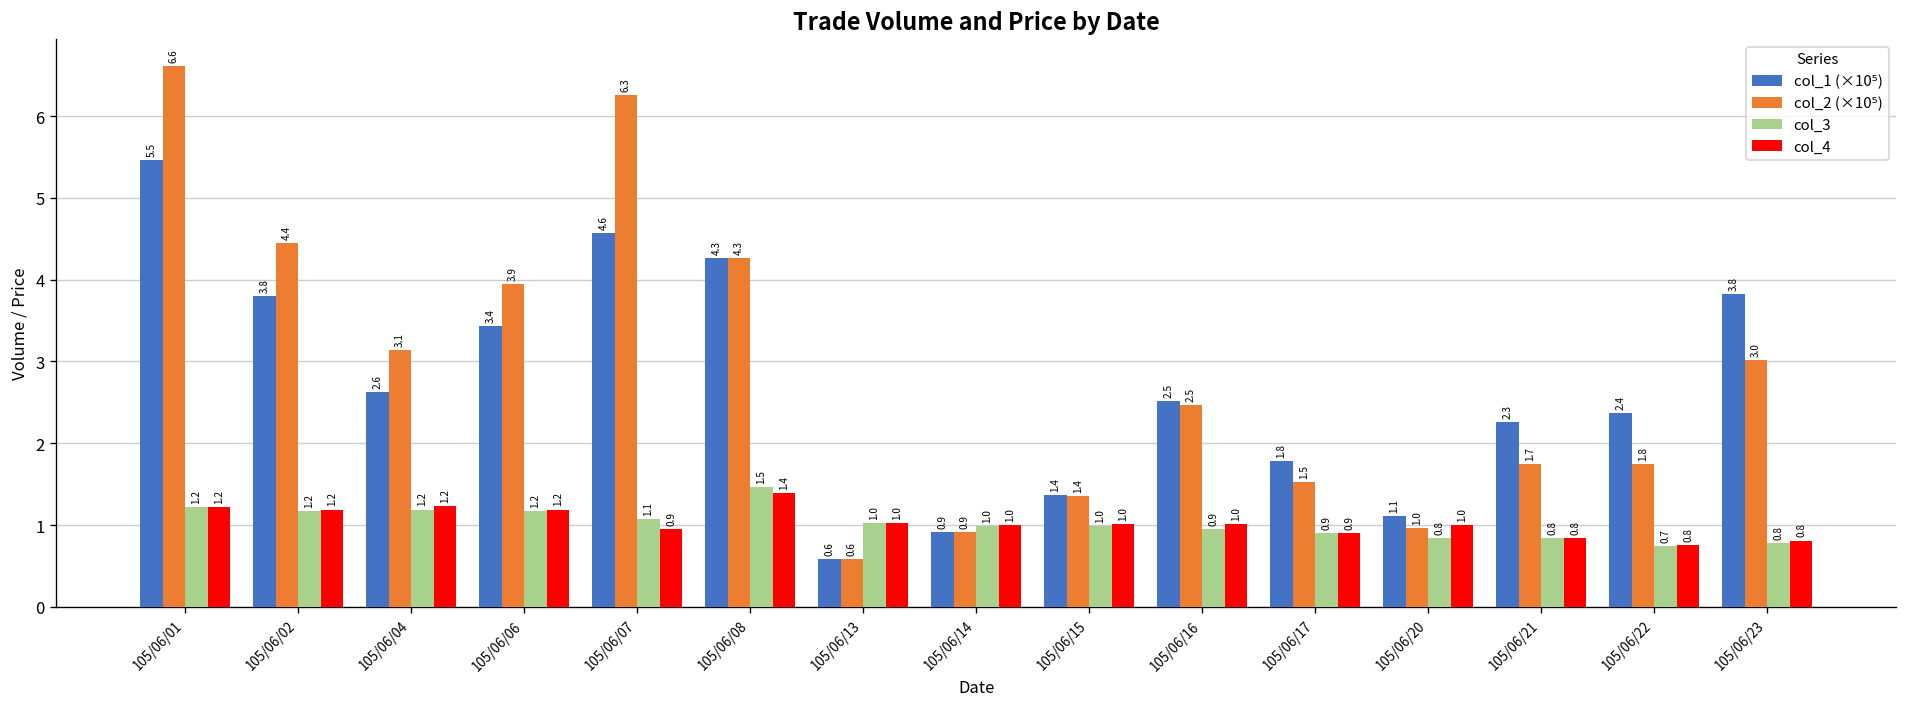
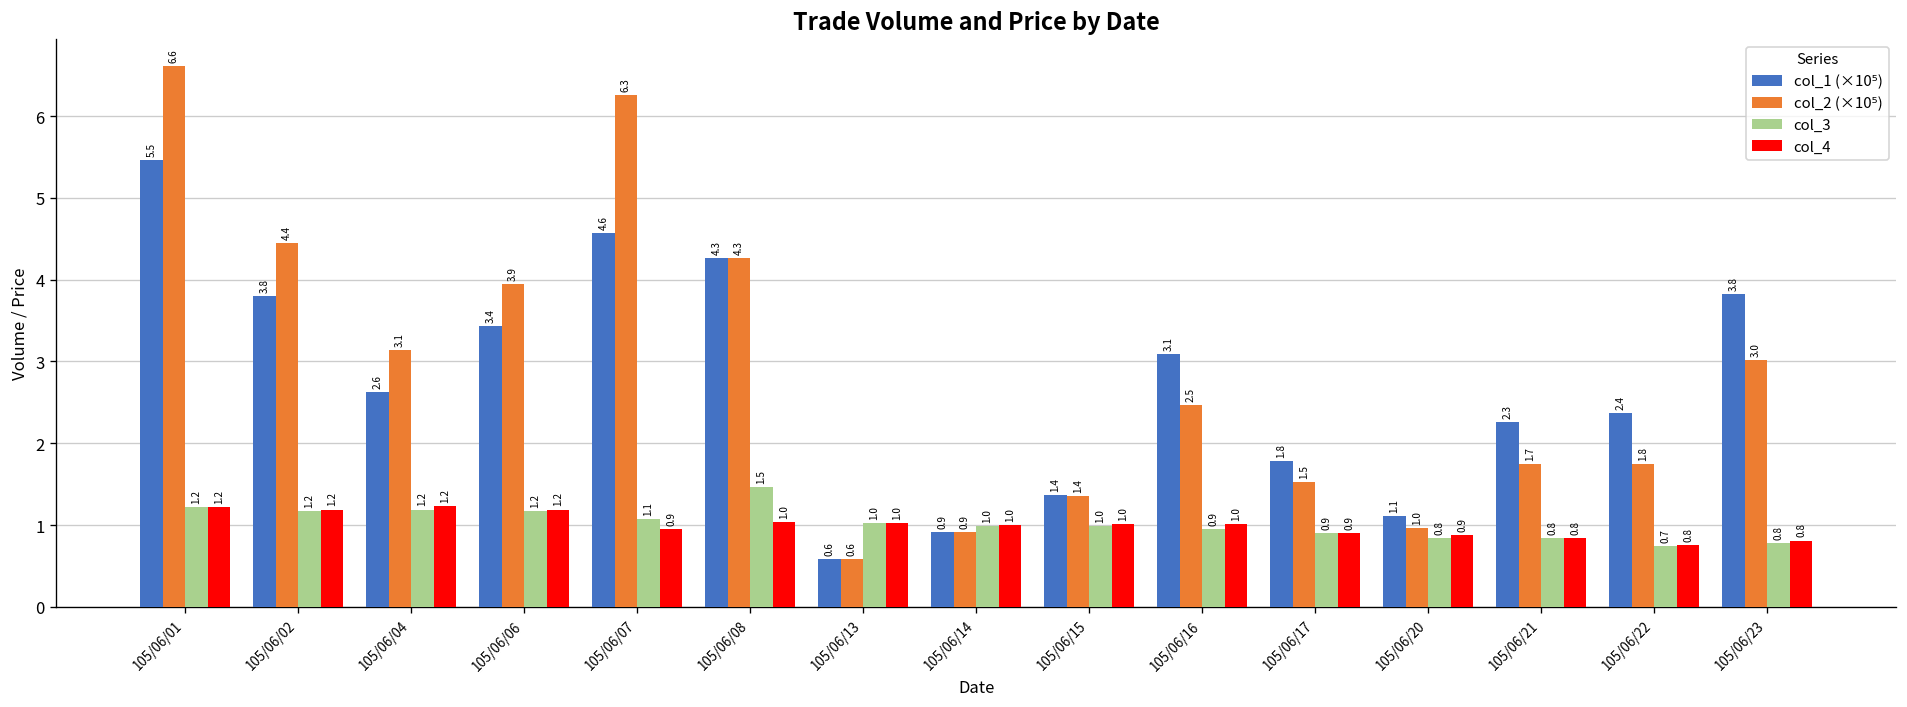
col_4, 105/06/08: 1.4 -> 1.0
col_1 (×10⁵), 105/06/16: 2.5 -> 3.1
col_4, 105/06/20: 1.0 -> 0.9
